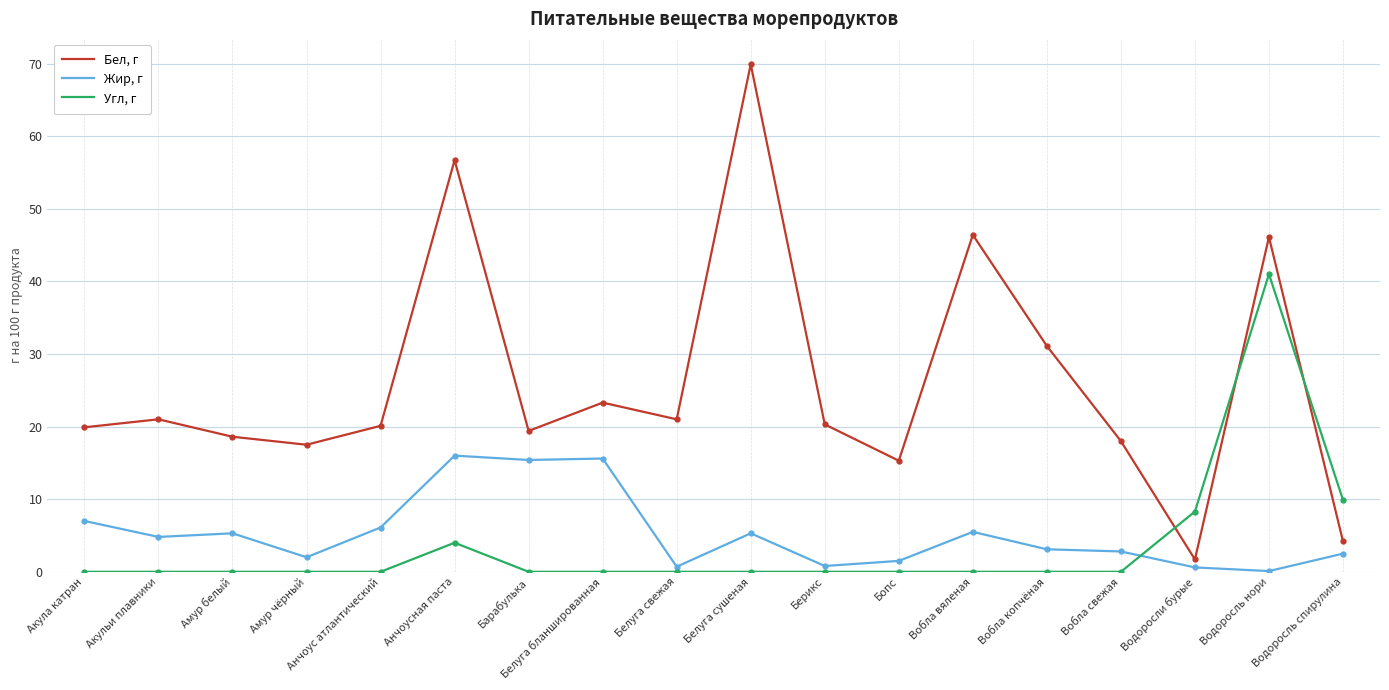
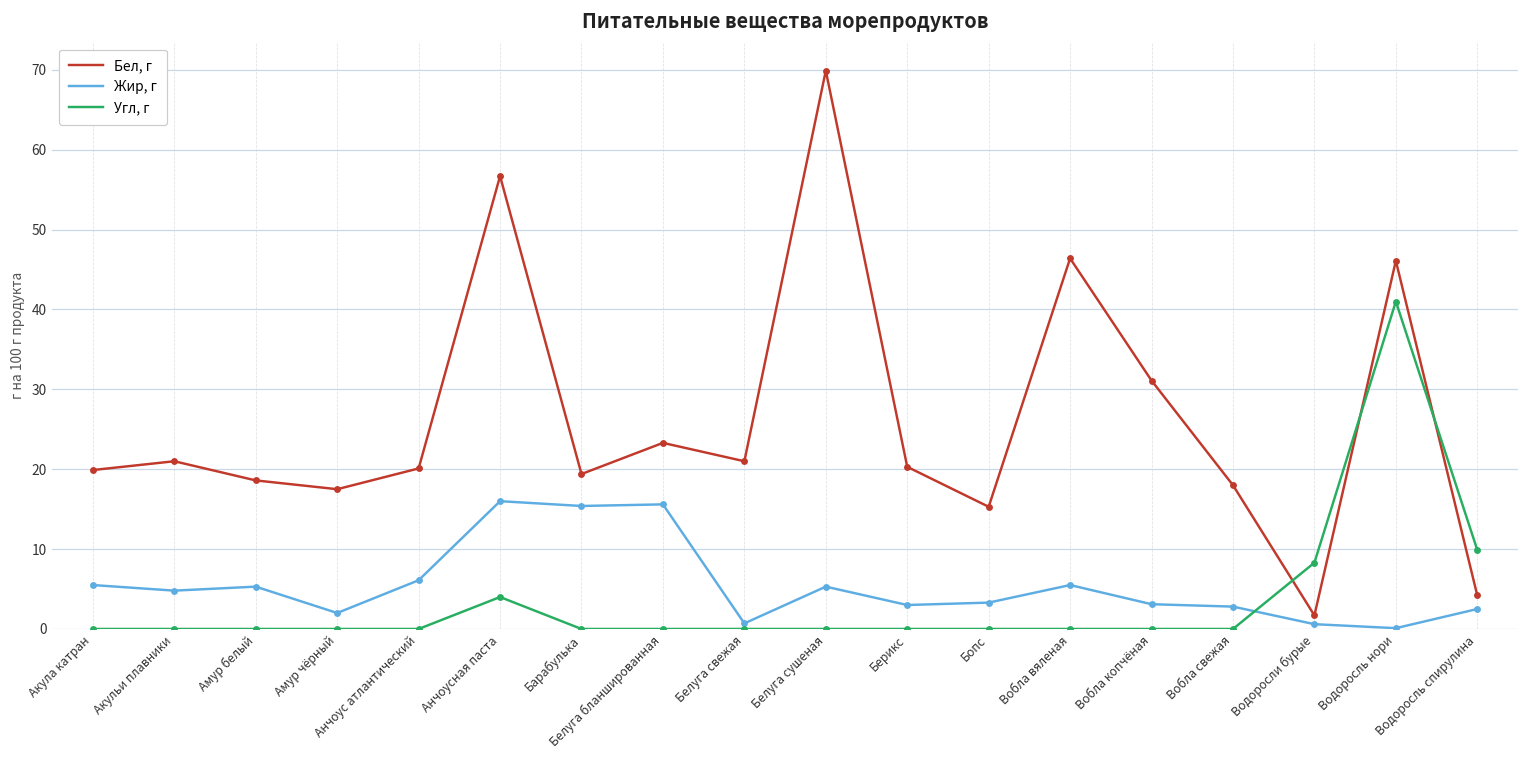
Жир, г, Акула катран: 7 -> 6
Жир, г, Берикс: 1 -> 3
Жир, г, Бопс: 2 -> 3
